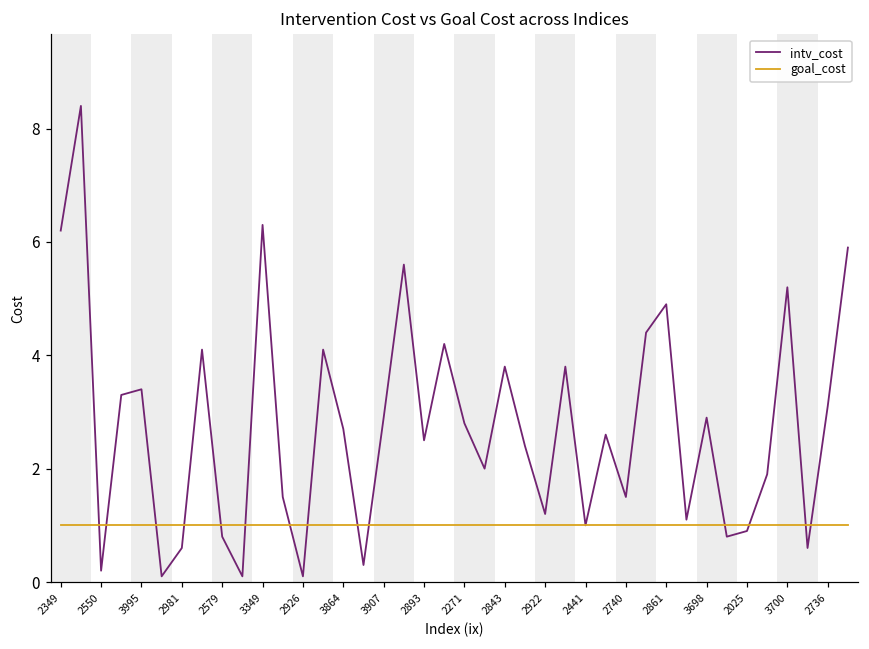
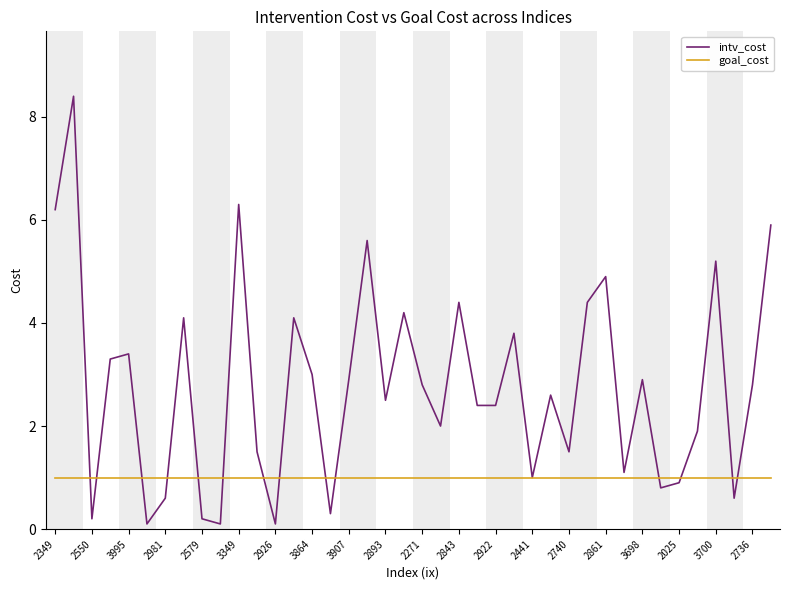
intv_cost, 2579: 0.8 -> 0.2
intv_cost, 3864: 2.7 -> 3.0
intv_cost, 2843: 3.8 -> 4.4
intv_cost, 2922: 1.2 -> 2.4
intv_cost, 2736: 3.1 -> 2.8
